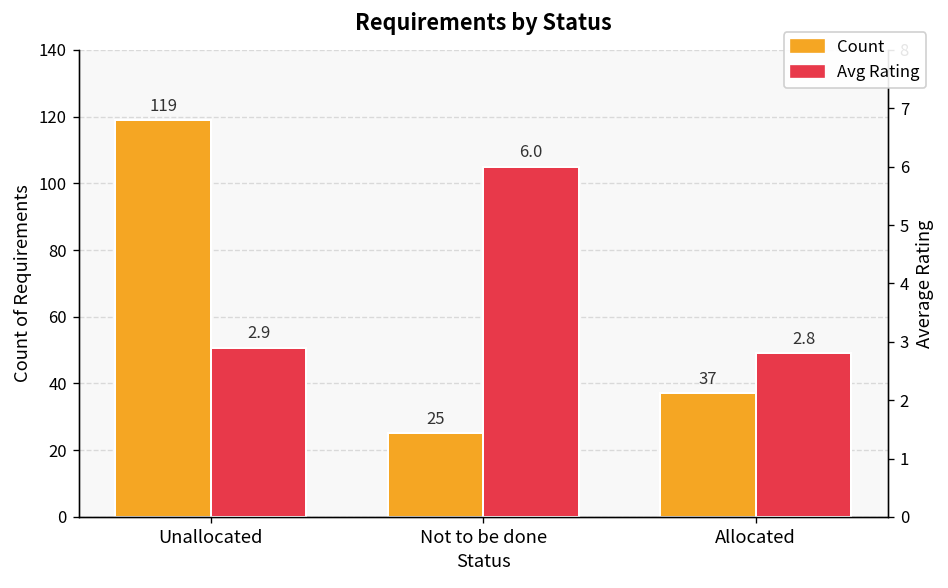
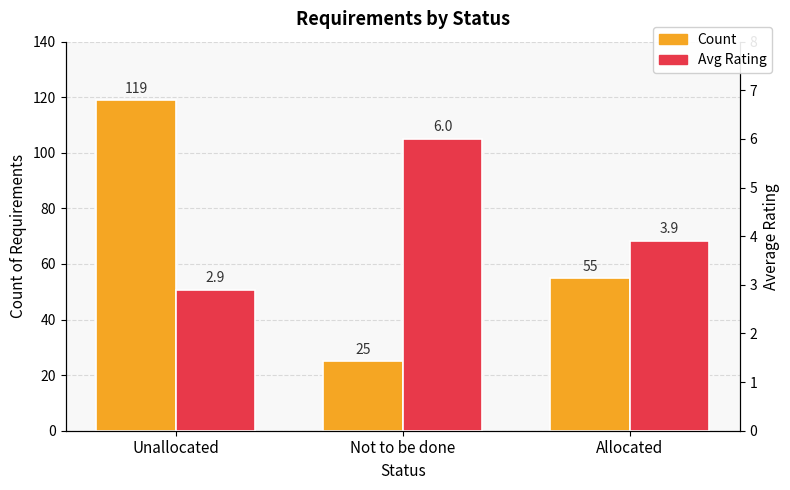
Count, Allocated: 37 -> 55
Avg Rating, Allocated: 2.8 -> 3.9
